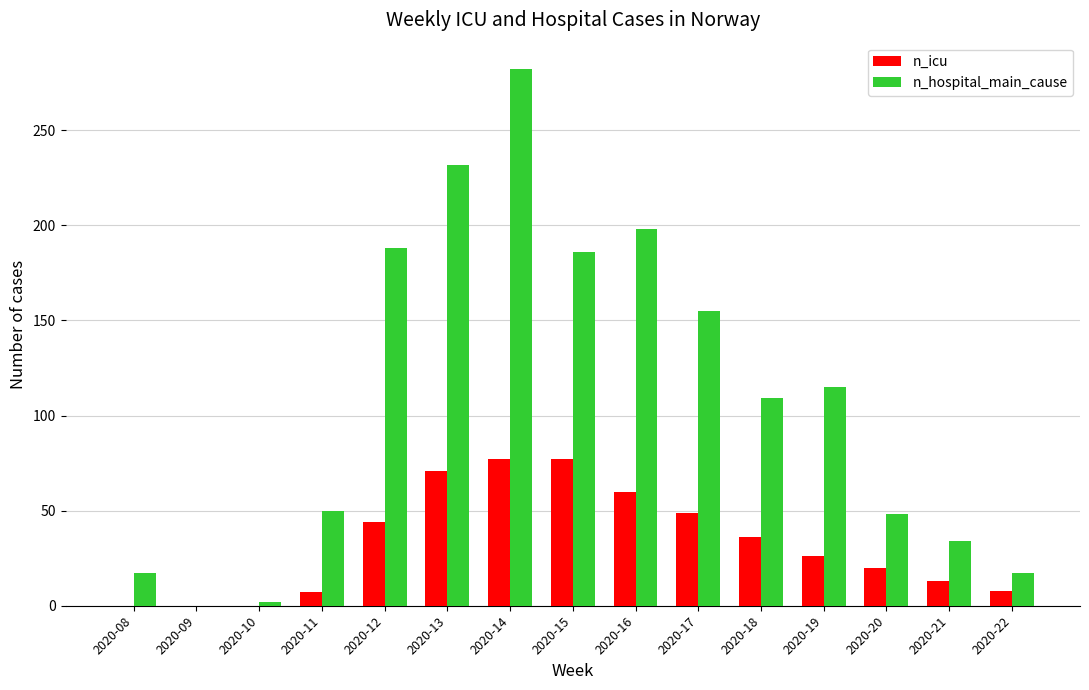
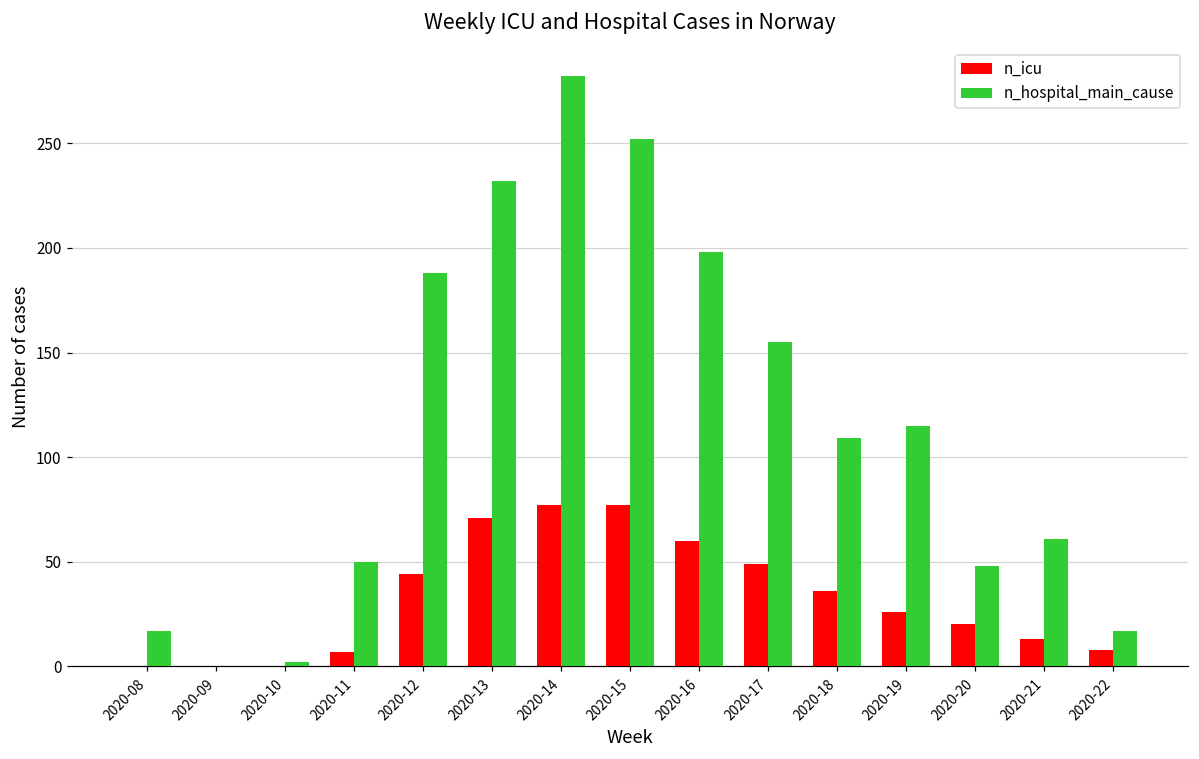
n_hospital_main_cause, 2020-15: 186 -> 252
n_hospital_main_cause, 2020-21: 34 -> 61
